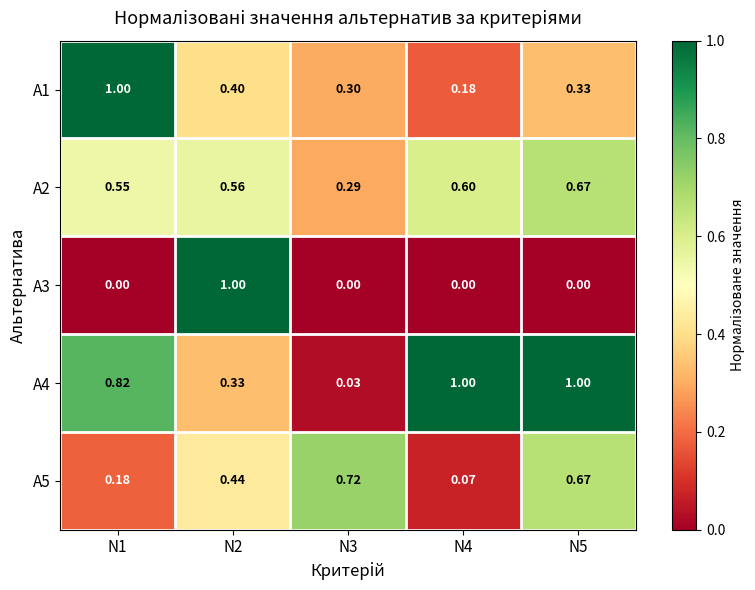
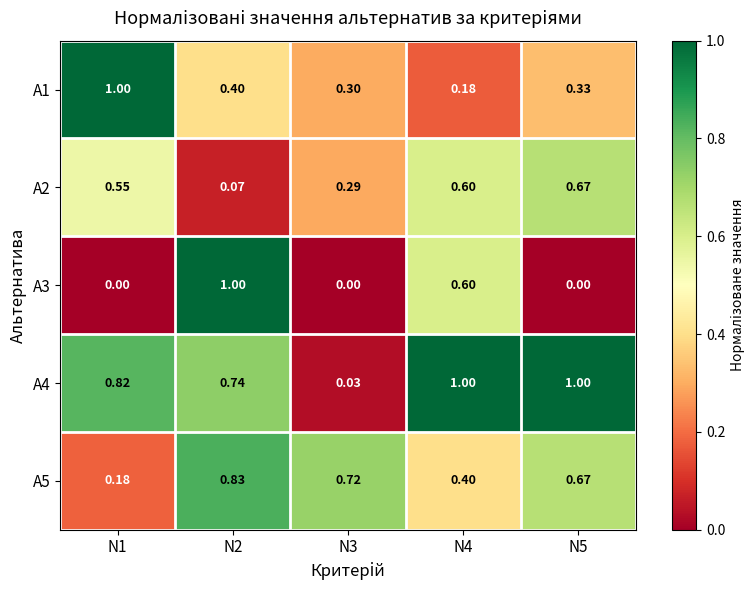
А2, N2: 0.56 -> 0.07
А3, N4: 0.00 -> 0.60
А4, N2: 0.33 -> 0.74
А5, N2: 0.44 -> 0.83
А5, N4: 0.07 -> 0.40
